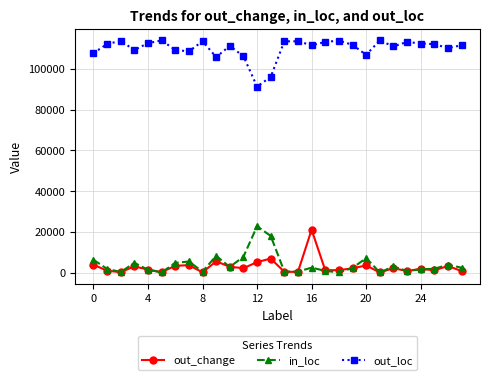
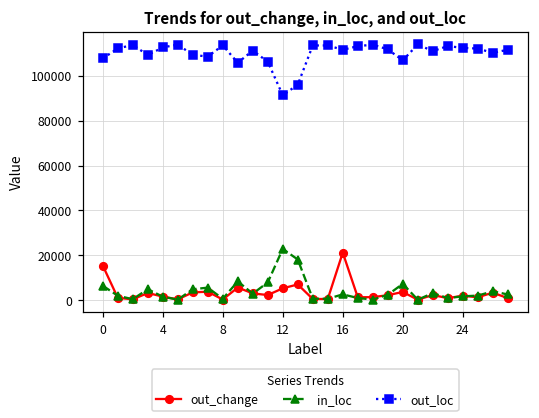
out_change, 0: 4000 -> 15000
